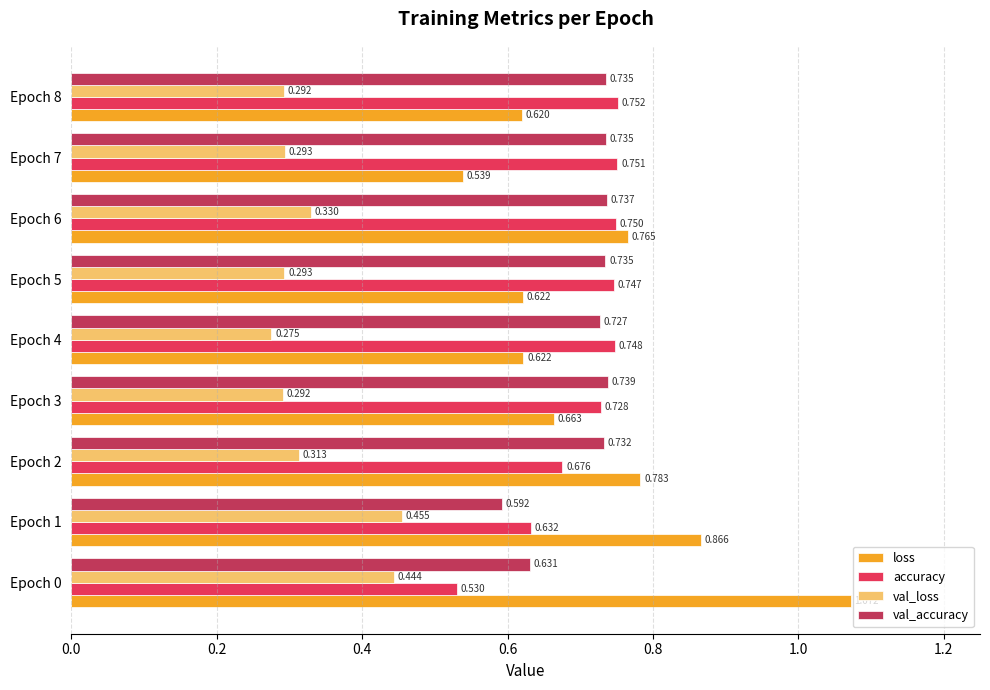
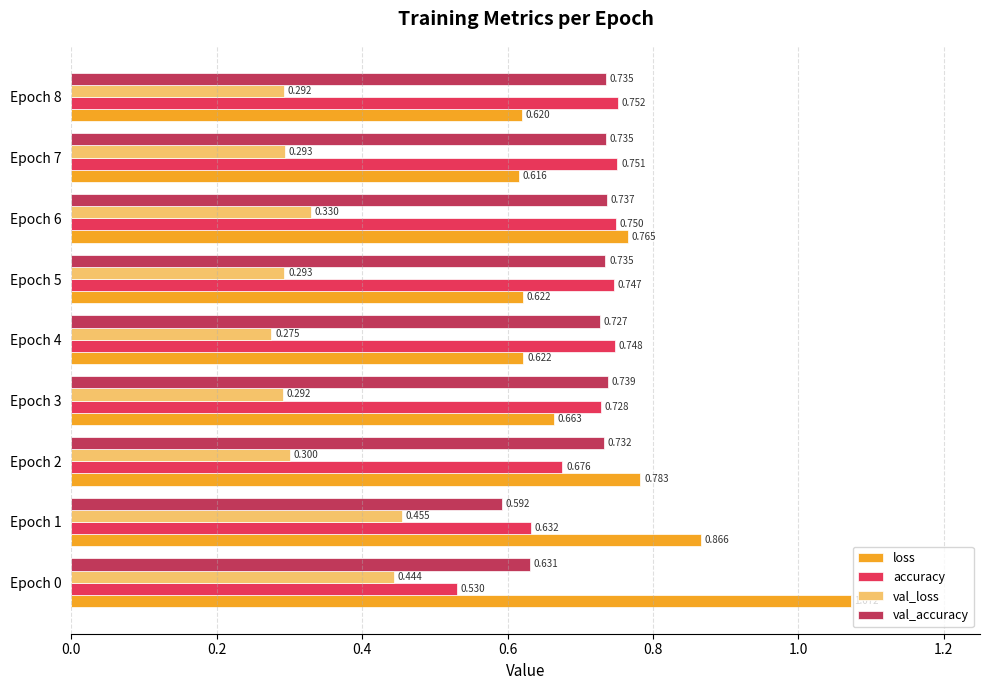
loss, Epoch 7: 0.539 -> 0.616
val_loss, Epoch 2: 0.313 -> 0.300
